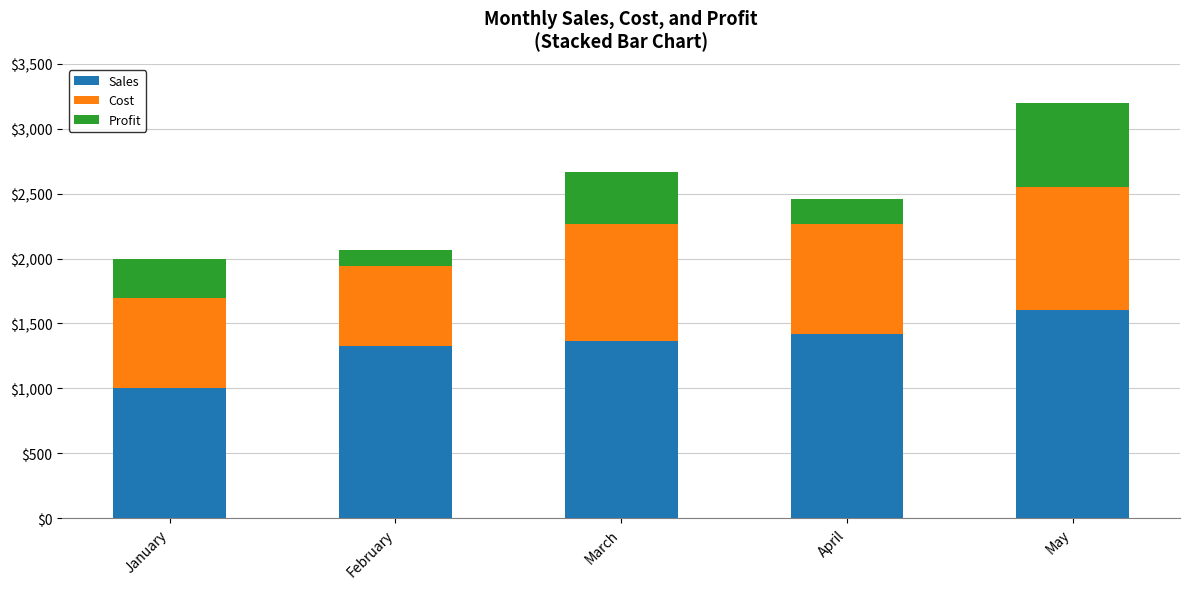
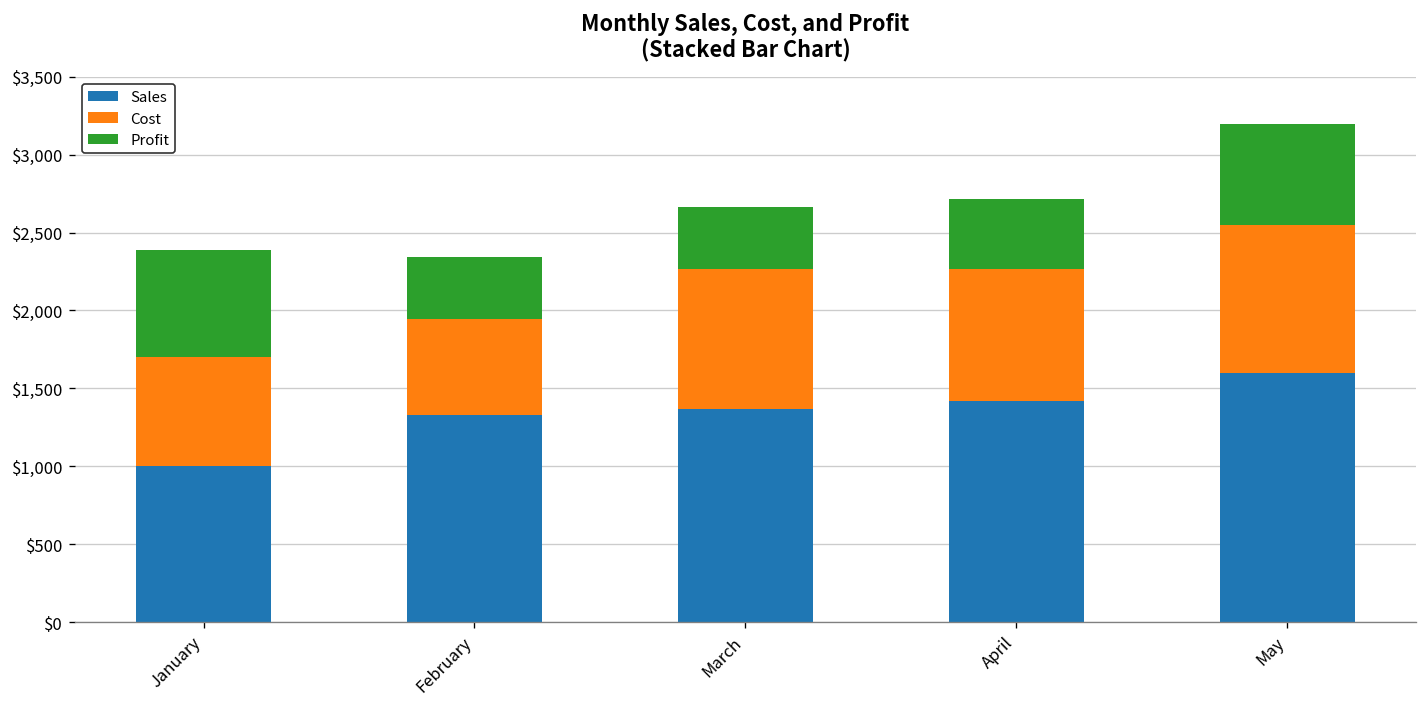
Profit, January: $300 -> $690
Profit, February: $120 -> $400
Profit, April: $200 -> $450
